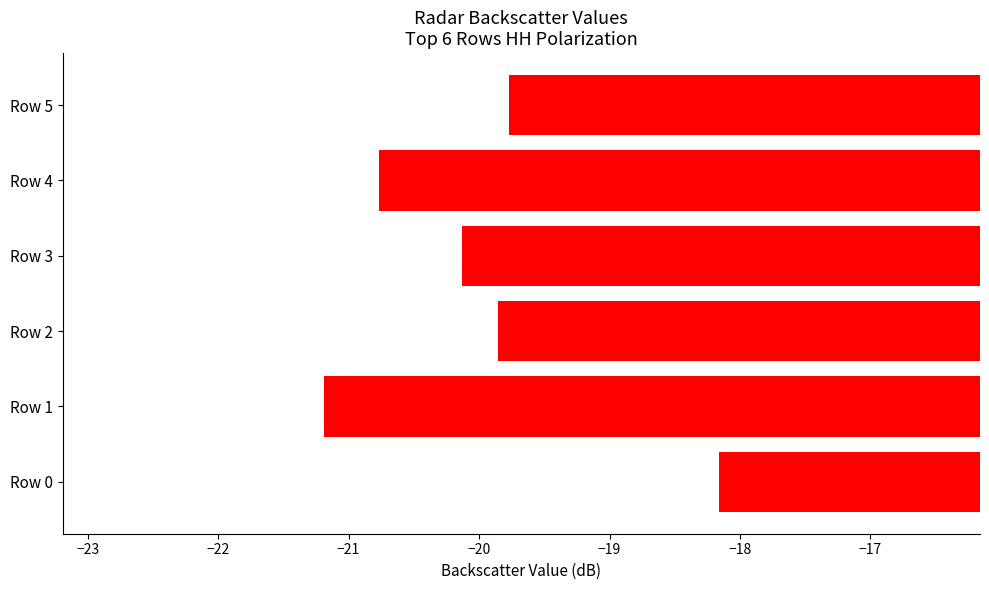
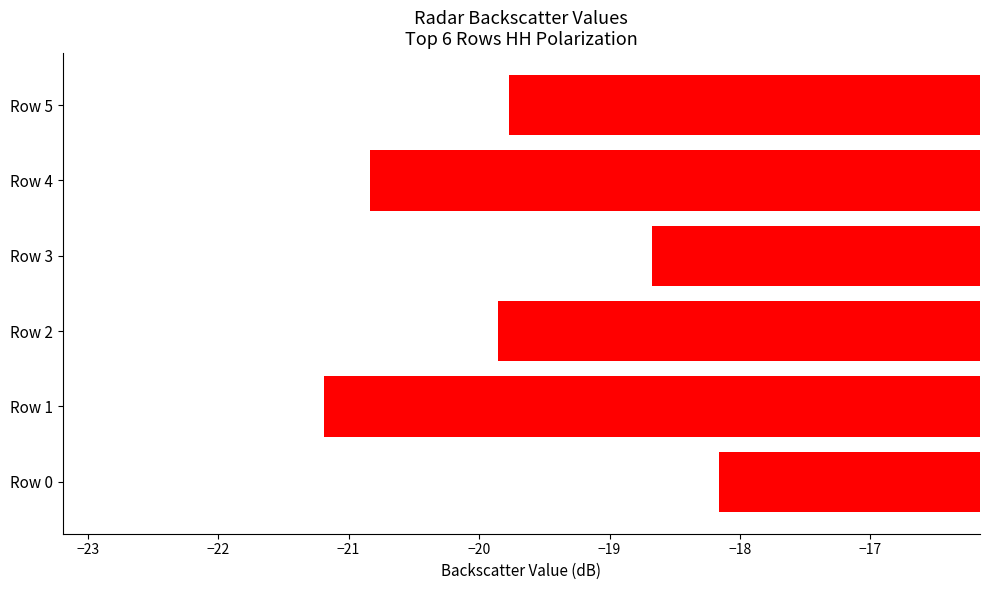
Row 4: -20.77 -> -20.84
Row 3: -20.13 -> -18.68
